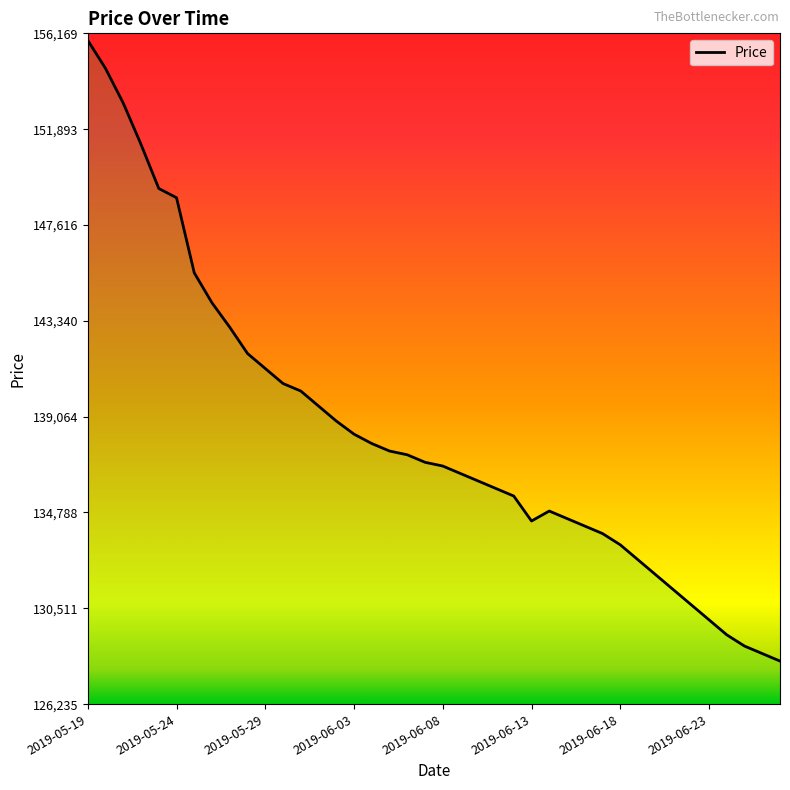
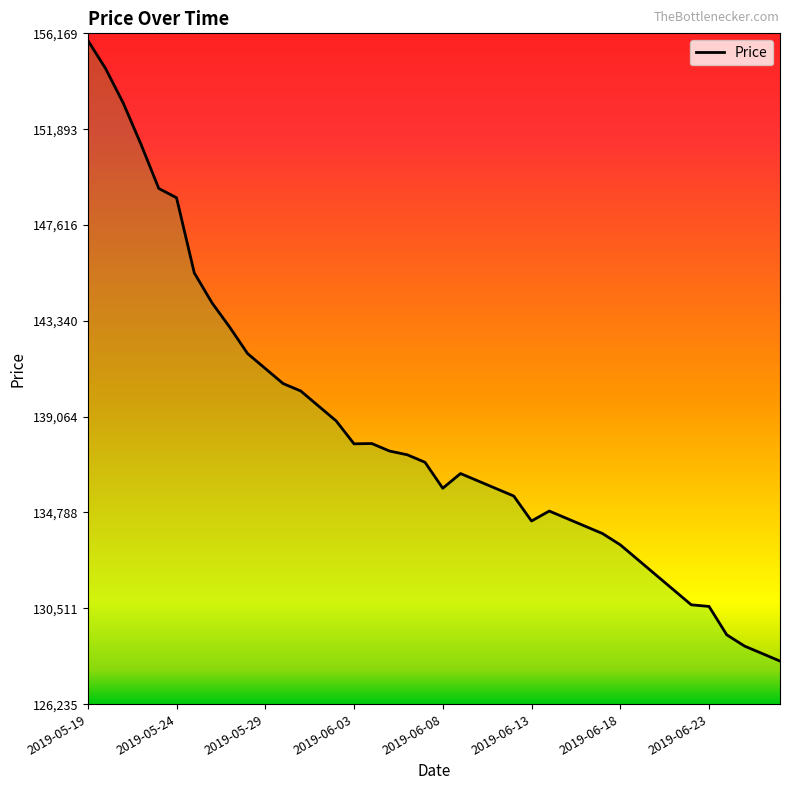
2019-06-03: 138,300 -> 137,900
2019-06-08: 136,900 -> 135,900
2019-06-23: 130,000 -> 130,600
